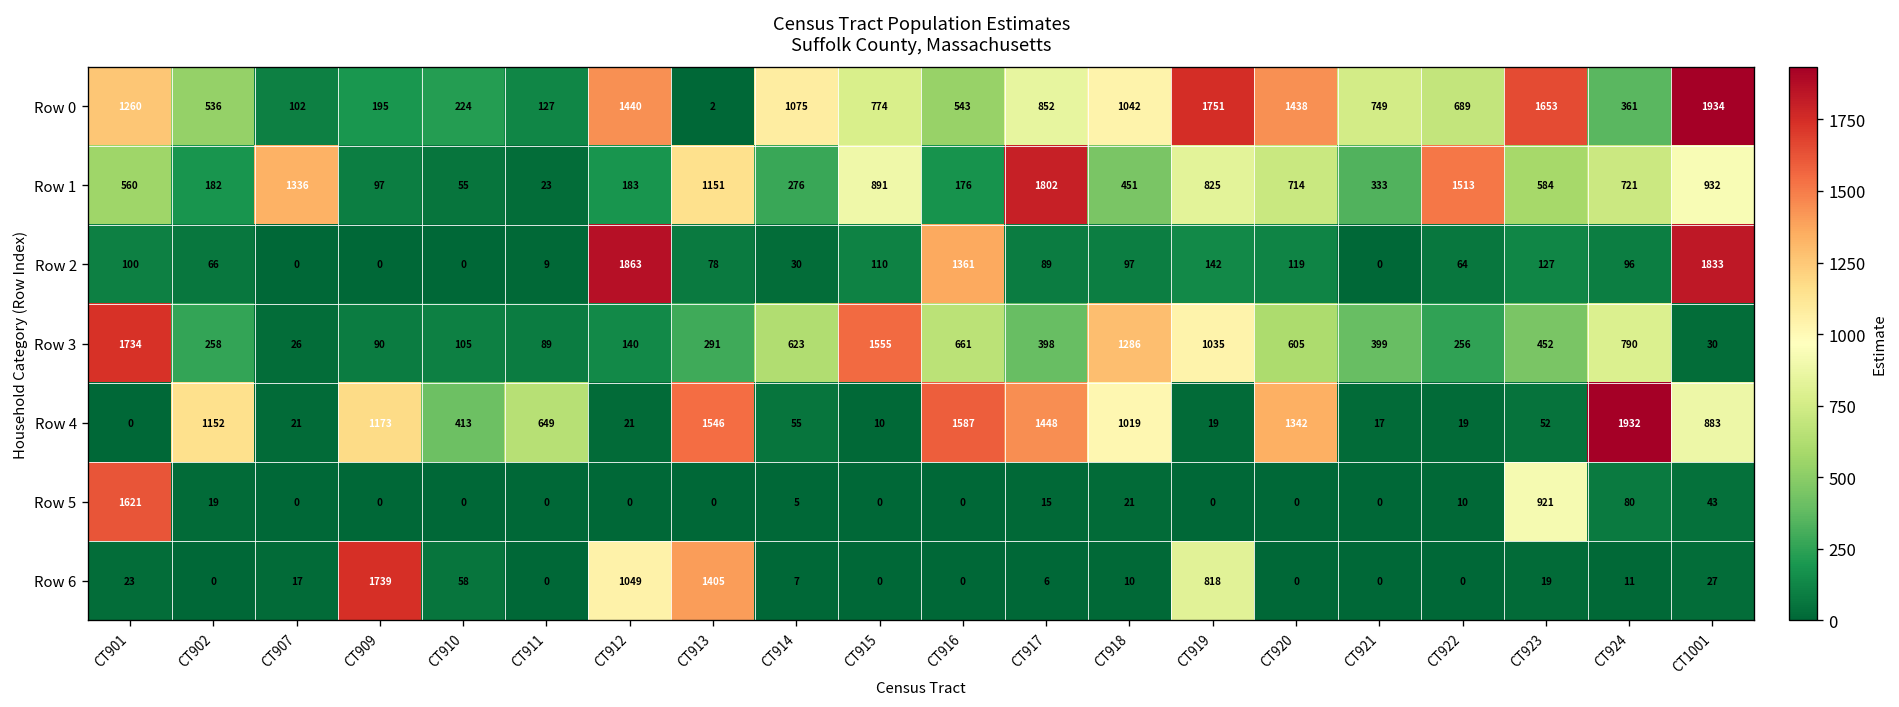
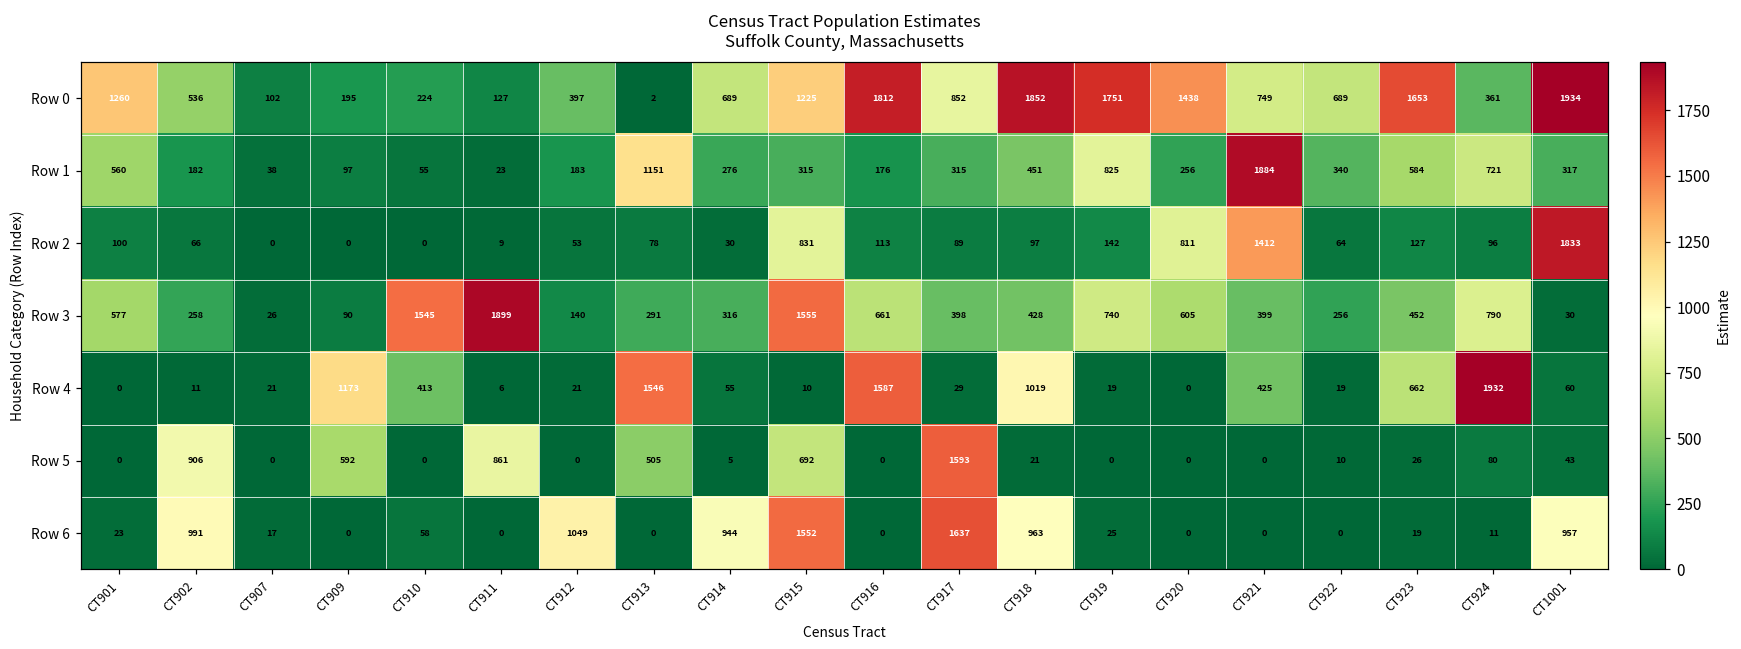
Row 0, CT912: 1440 -> 397
Row 0, CT914: 1075 -> 689
Row 0, CT915: 774 -> 1225
Row 0, CT916: 543 -> 1812
Row 0, CT918: 1042 -> 1852
Row 1, CT907: 1336 -> 38
Row 1, CT915: 891 -> 315
Row 1, CT917: 1802 -> 315
Row 1, CT920: 714 -> 256
Row 1, CT921: 333 -> 1884
Row 1, CT922: 1513 -> 340
Row 1, CT1001: 932 -> 317
Row 2, CT912: 1863 -> 53
Row 2, CT915: 110 -> 831
Row 2, CT916: 1361 -> 113
Row 2, CT920: 119 -> 811
Row 2, CT921: 0 -> 1412
Row 3, CT901: 1734 -> 577
Row 3, CT910: 105 -> 1545
Row 3, CT911: 89 -> 1899
Row 3, CT914: 623 -> 316
Row 3, CT918: 1286 -> 428
Row 3, CT919: 1035 -> 740
Row 4, CT902: 1152 -> 11
Row 4, CT911: 649 -> 6
Row 4, CT917: 1448 -> 29
Row 4, CT920: 1342 -> 0
Row 4, CT921: 17 -> 425
Row 4, CT923: 52 -> 662
Row 4, CT1001: 883 -> 60
Row 5, CT901: 1621 -> 0
Row 5, CT902: 19 -> 906
Row 5, CT909: 0 -> 592
Row 5, CT911: 0 -> 861
Row 5, CT913: 0 -> 505
Row 5, CT915: 0 -> 692
Row 5, CT917: 15 -> 1593
Row 5, CT923: 921 -> 26
Row 6, CT902: 0 -> 991
Row 6, CT909: 1739 -> 0
Row 6, CT913: 1405 -> 0
Row 6, CT914: 7 -> 944
Row 6, CT915: 0 -> 1552
Row 6, CT917: 6 -> 1637
Row 6, CT918: 10 -> 963
Row 6, CT919: 818 -> 25
Row 6, CT1001: 27 -> 957
